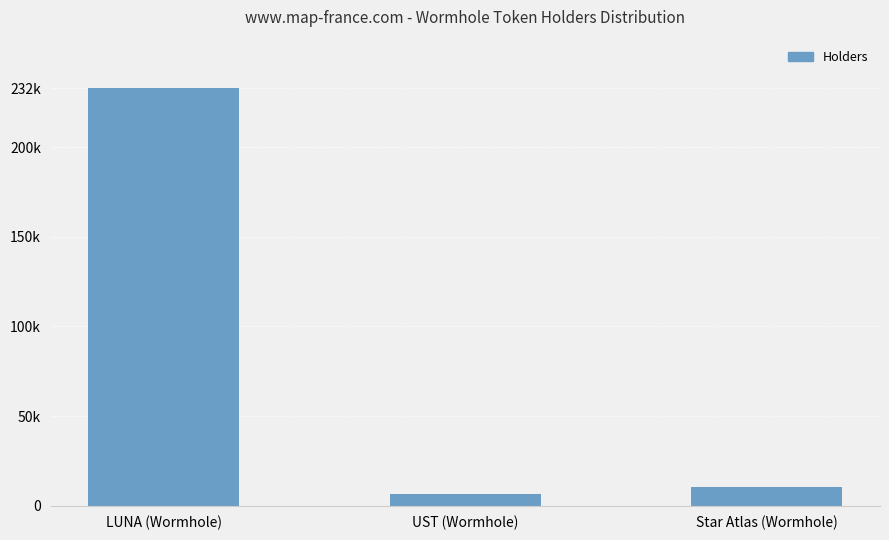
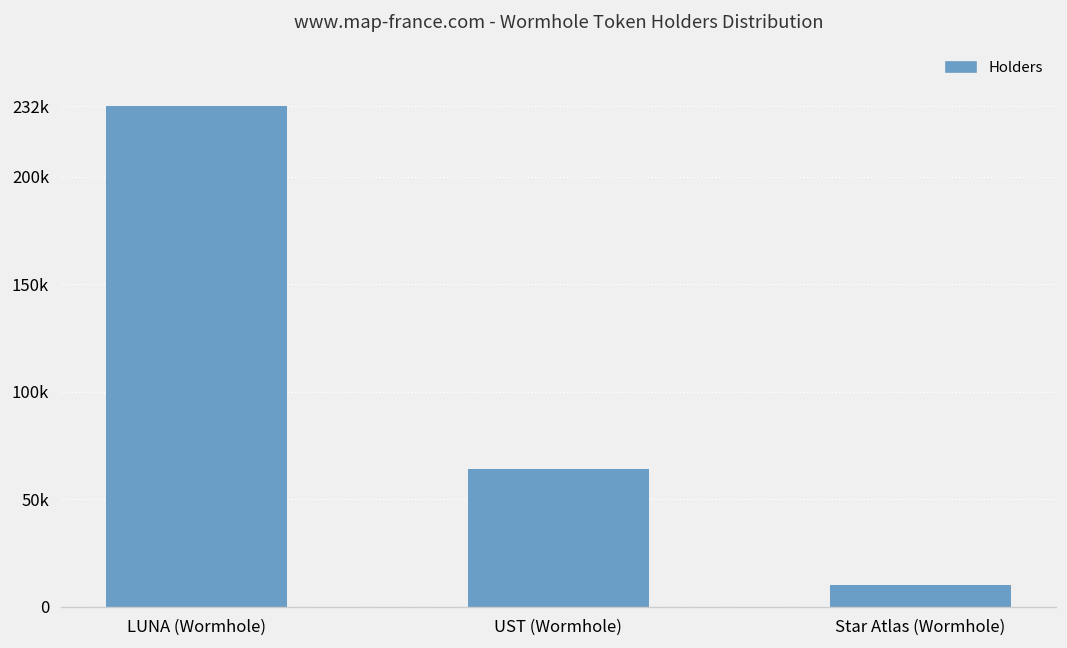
UST (Wormhole): 7000 -> 64000
